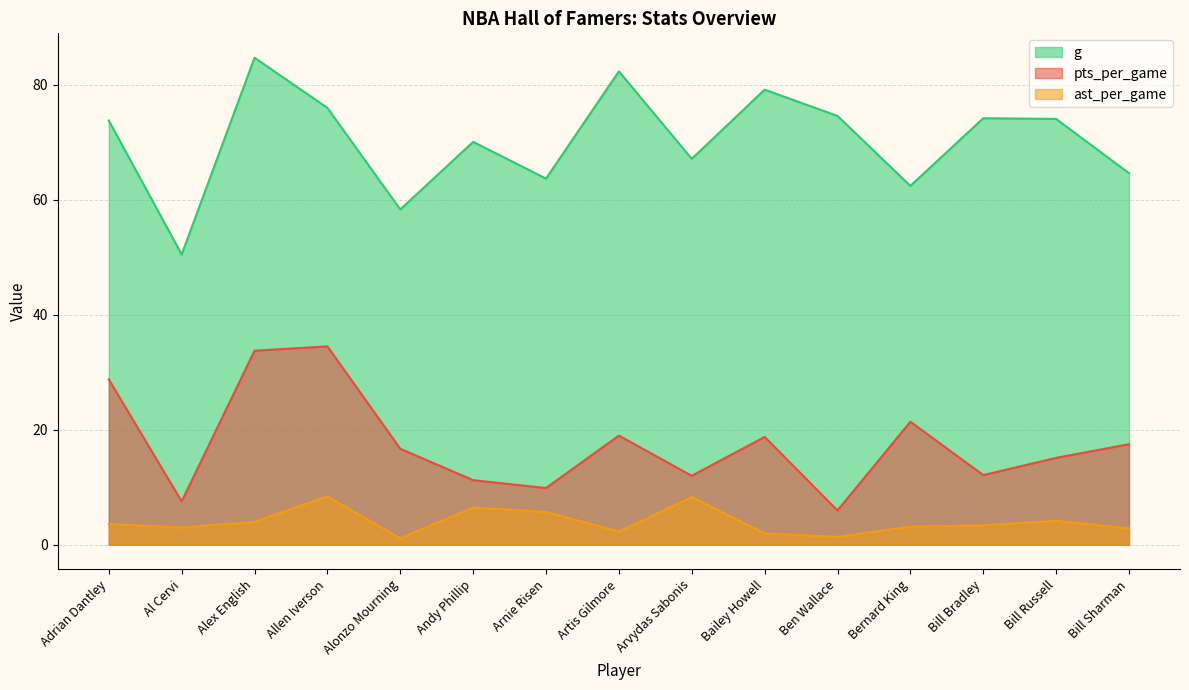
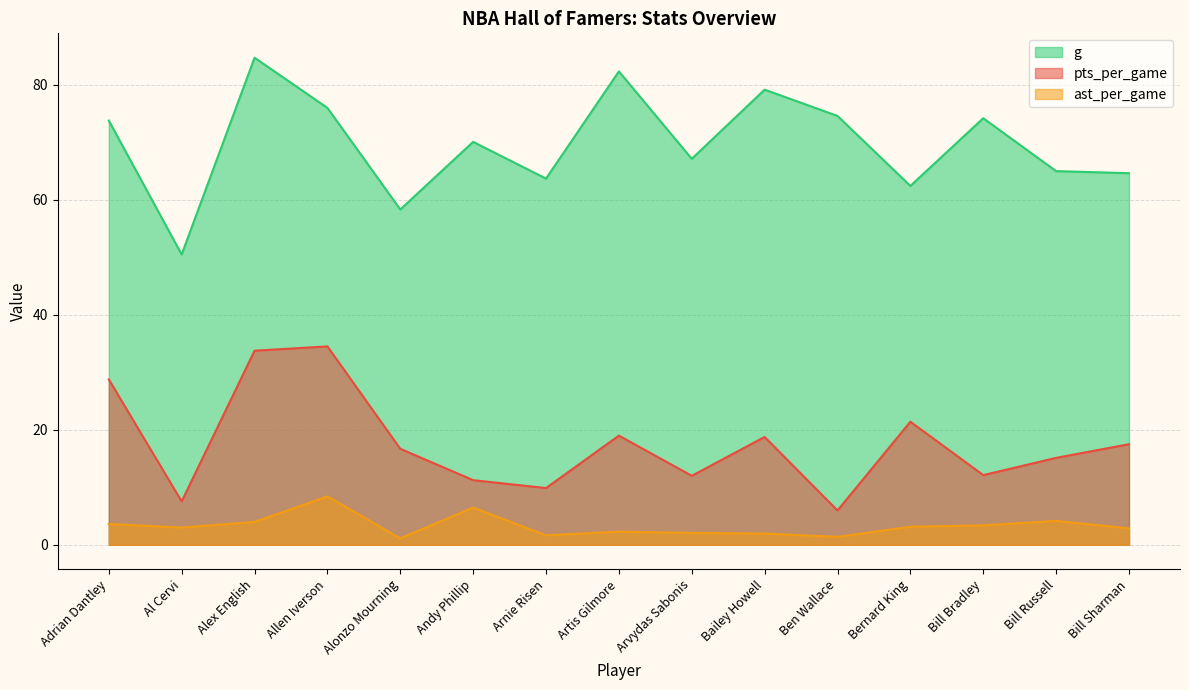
ast_per_game, Arnie Risen: 6 -> 2
ast_per_game, Arvydas Sabonis: 8 -> 2
g, Bill Russell: 74 -> 65
